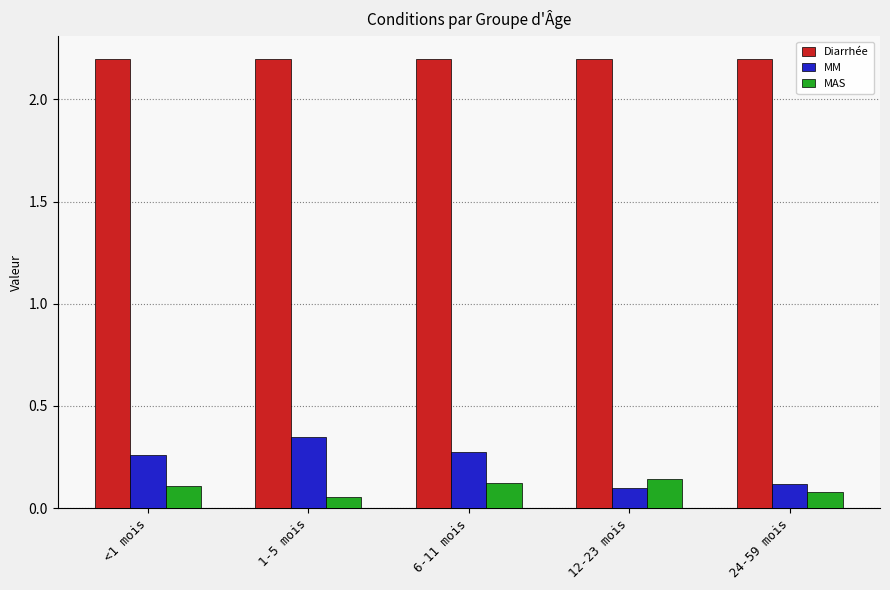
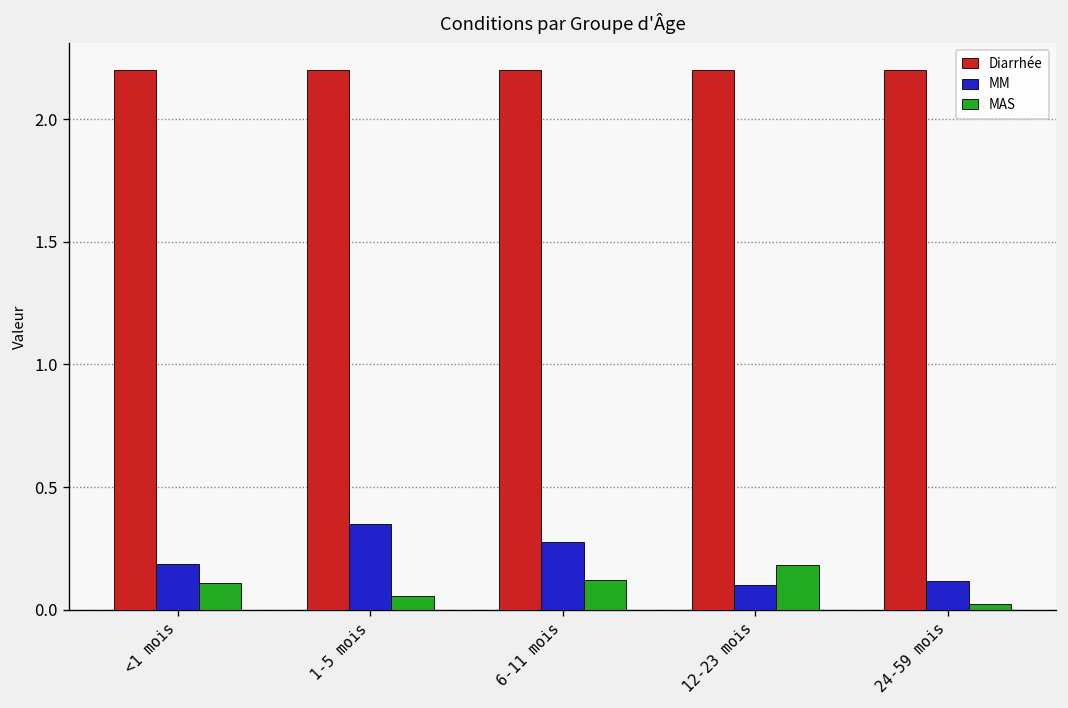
MM, <1 mois: 0.26 -> 0.19
MAS, 12-23 mois: 0.14 -> 0.18
MAS, 24-59 mois: 0.08 -> 0.02
